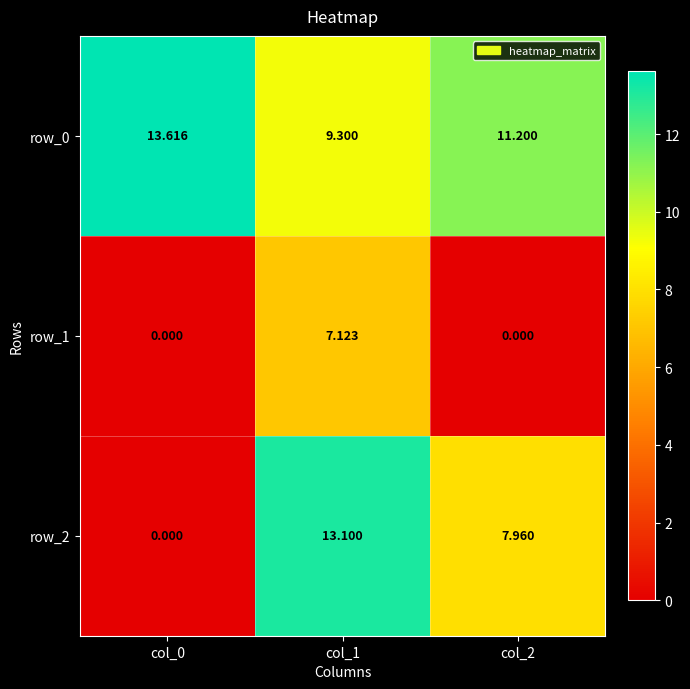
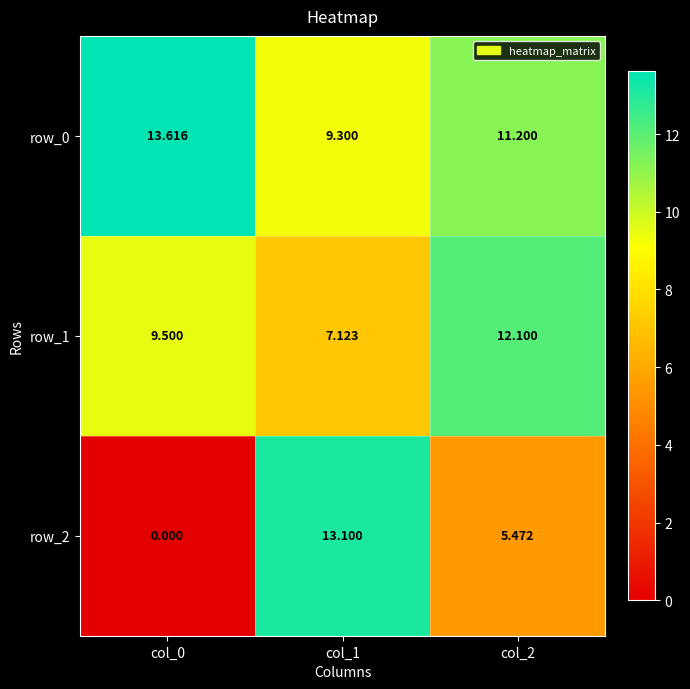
row_1, col_0: 0.000 -> 9.500
row_1, col_2: 0.000 -> 12.100
row_2, col_2: 7.960 -> 5.472
